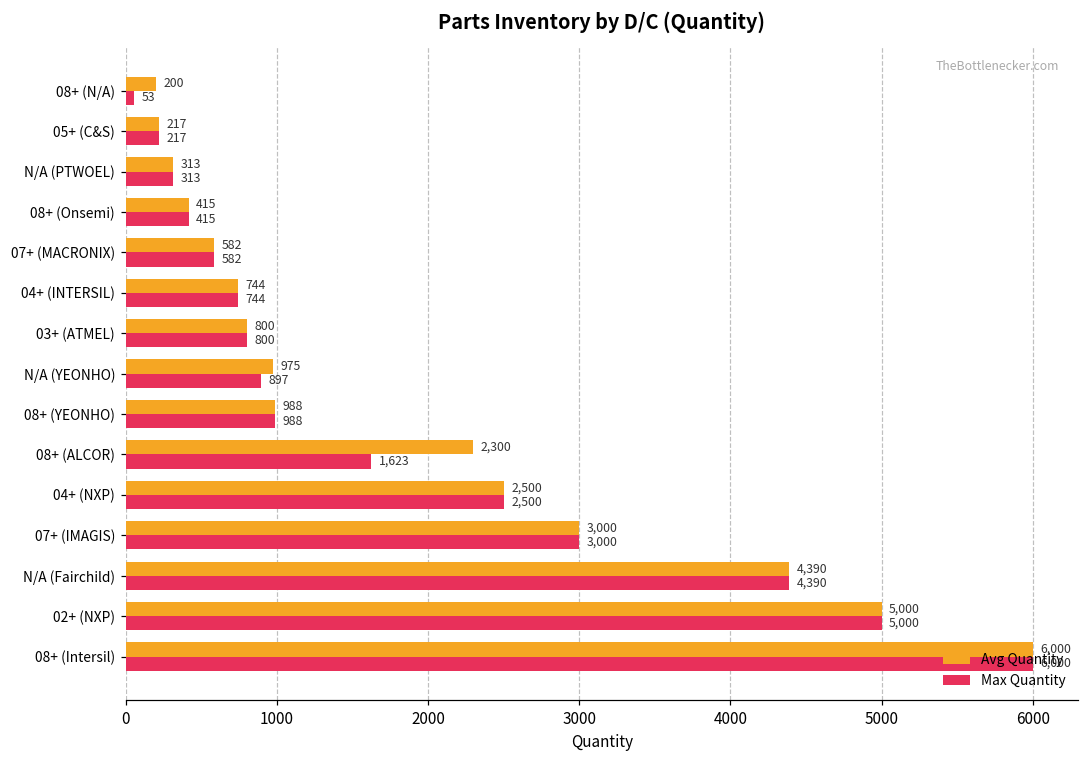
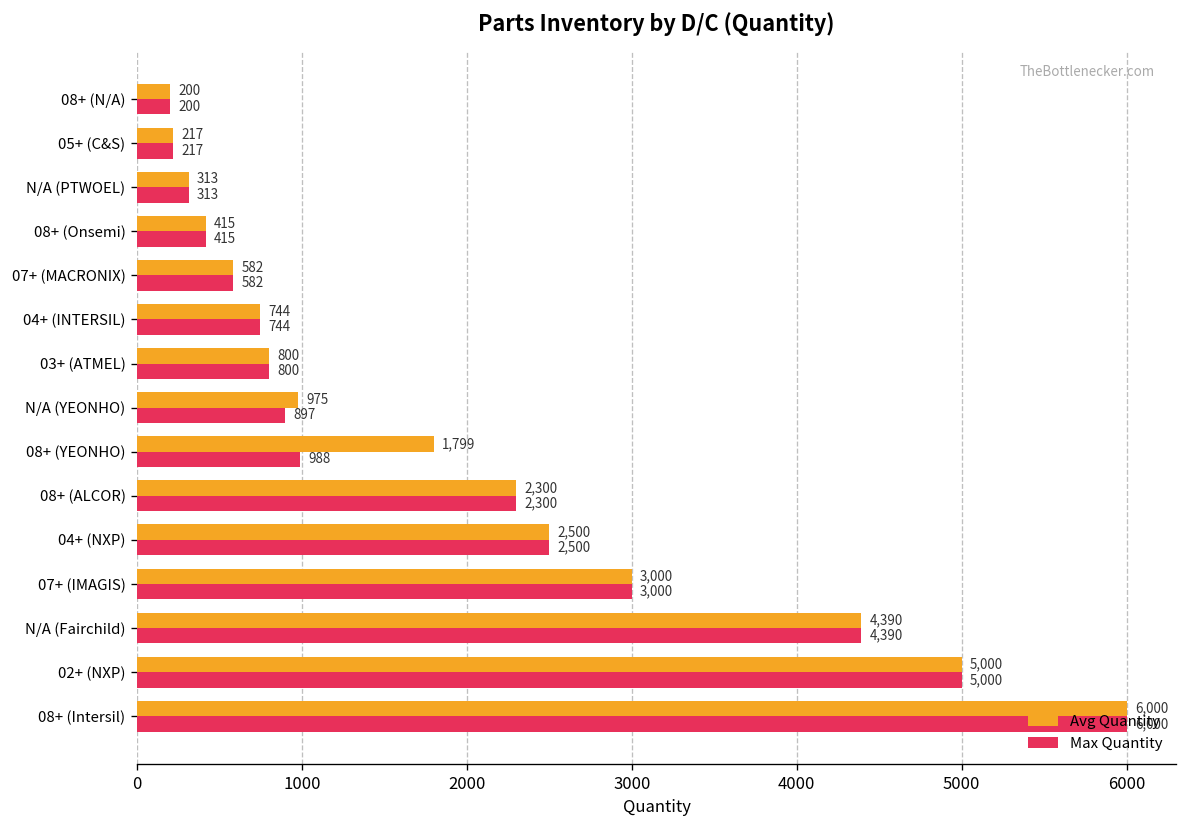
Max Quantity, 08+ (N/A): 53 -> 200
Avg Quantity, 08+ (YEONHO): 988 -> 1,799
Max Quantity, 08+ (ALCOR): 1,623 -> 2,300
